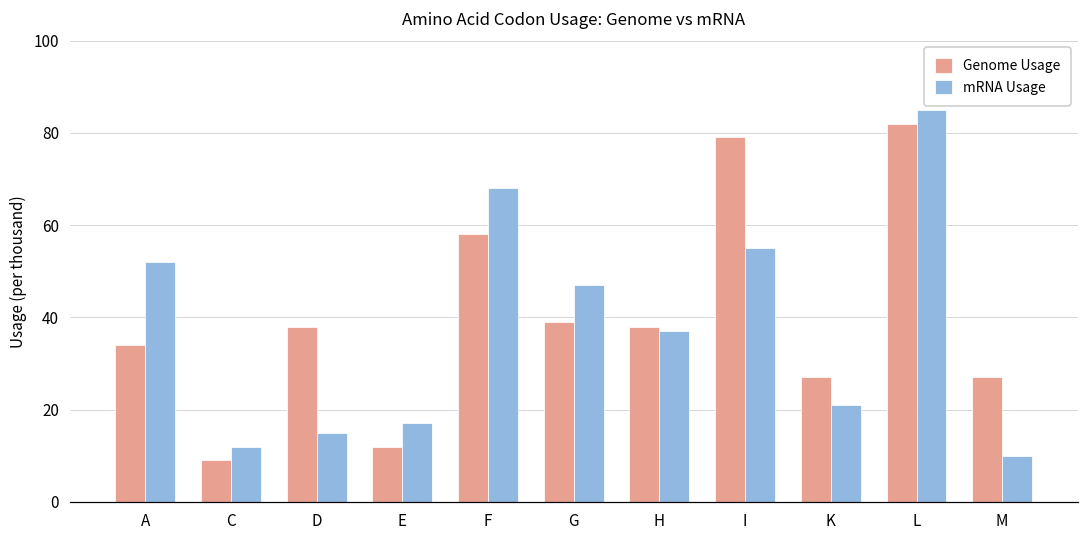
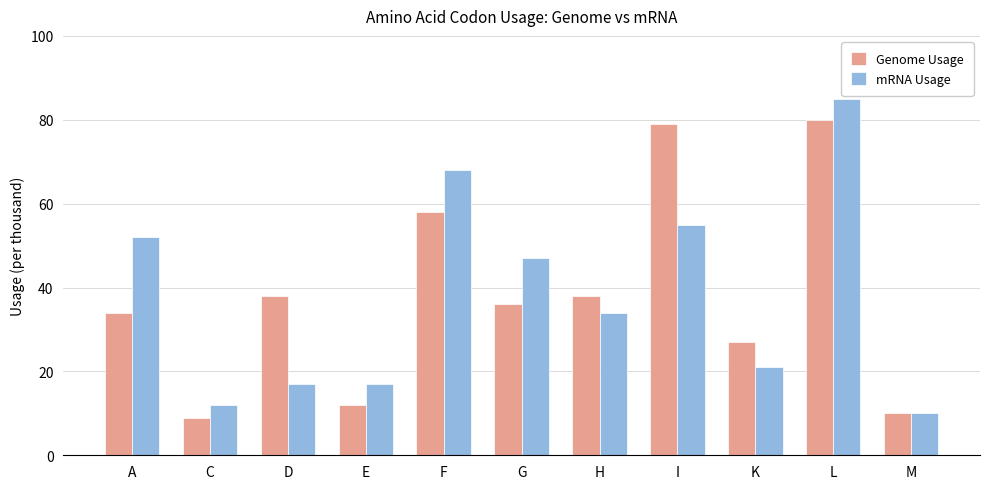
mRNA Usage, D: 15 -> 17
Genome Usage, G: 39 -> 36
mRNA Usage, H: 37 -> 34
Genome Usage, L: 82 -> 80
Genome Usage, M: 27 -> 10
